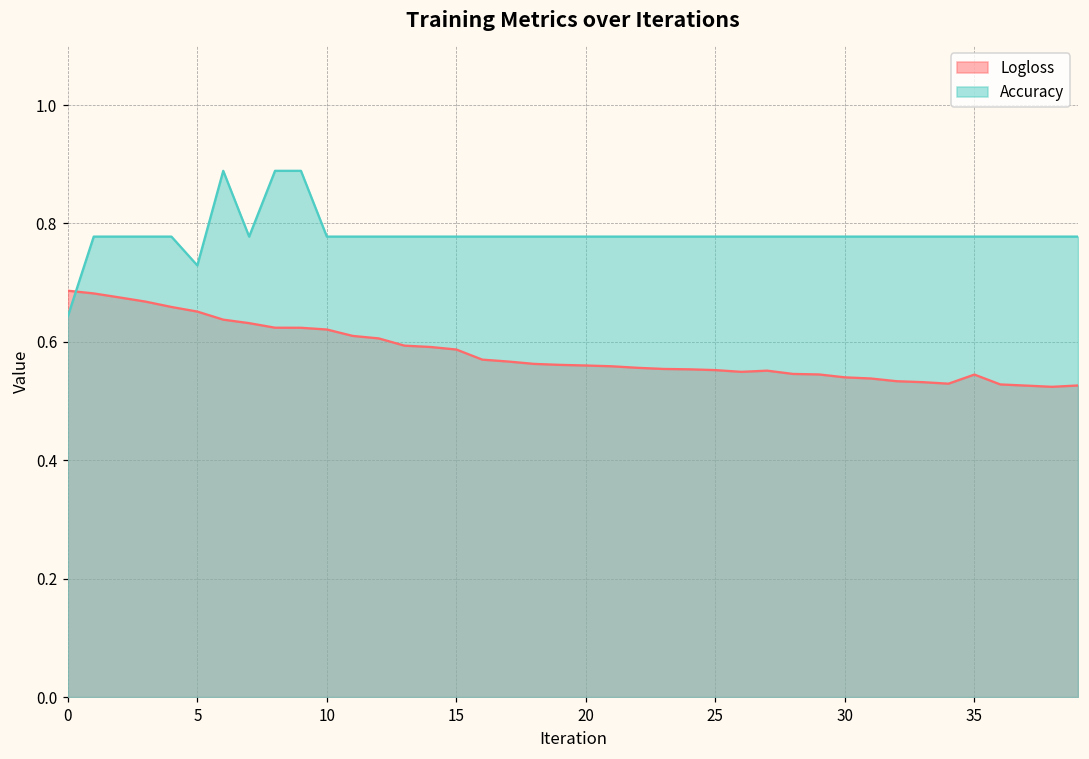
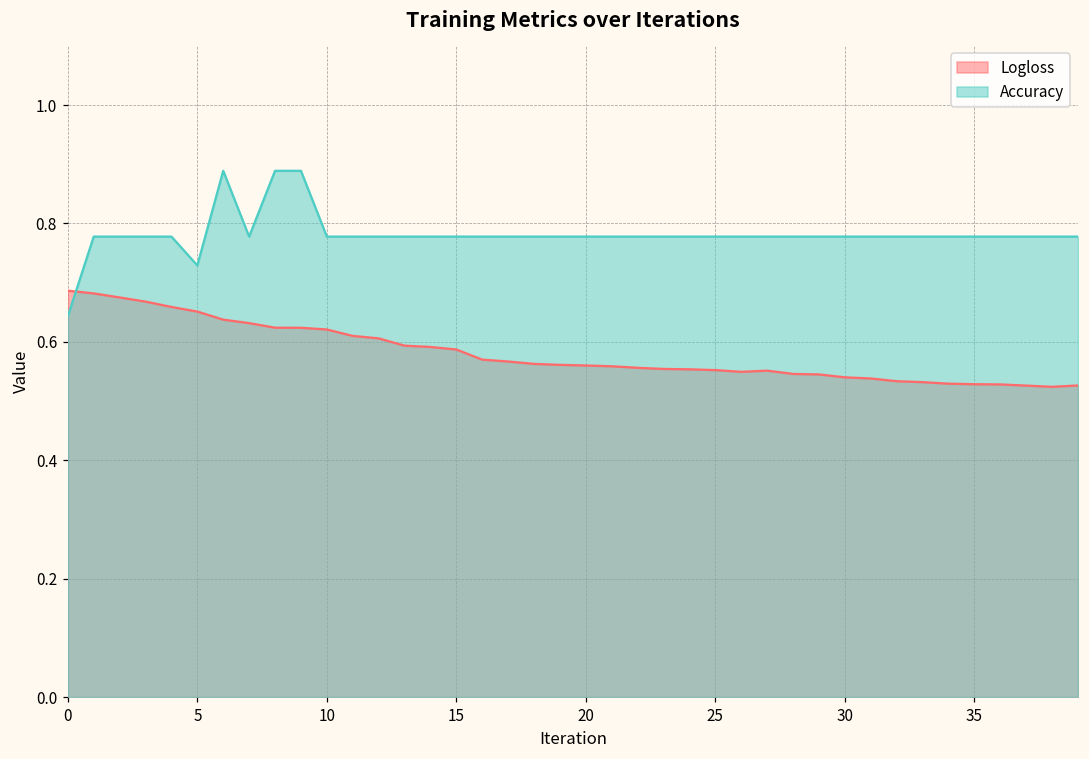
Logloss, 35: 0.54 -> 0.53
